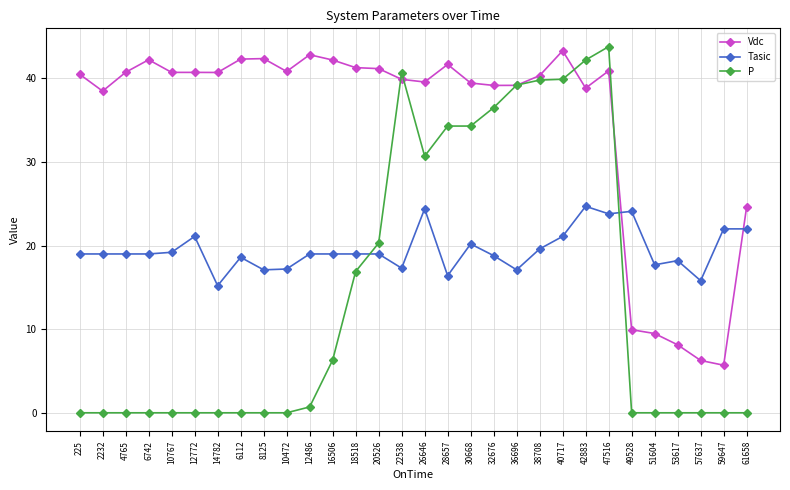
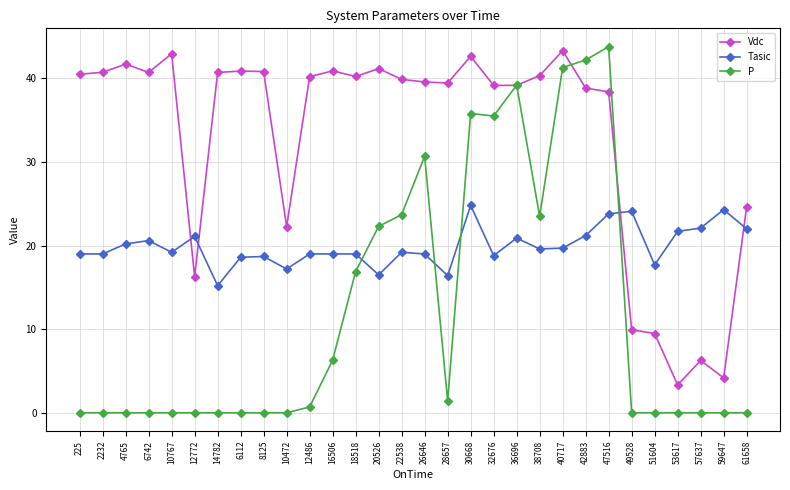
Vdc, 2232: 38 -> 41
Vdc, 4765: 41 -> 42
Tasic, 4765: 19 -> 20
Vdc, 6742: 42 -> 41
Tasic, 6742: 19 -> 21
Vdc, 10767: 41 -> 43
Vdc, 12772: 41 -> 16
Vdc, 6112: 42 -> 41
Vdc, 8125: 42 -> 41
Tasic, 8125: 17 -> 19
Vdc, 10472: 41 -> 22
Vdc, 12486: 43 -> 40
Vdc, 16506: 42 -> 41
Vdc, 18518: 41 -> 40
Tasic, 20526: 19 -> 17
P, 20526: 20 -> 22
Tasic, 22538: 17 -> 19
P, 22538: 41 -> 24
Tasic, 26646: 24 -> 19
Vdc, 28657: 42 -> 39
P, 28657: 34 -> 1
Vdc, 30668: 39 -> 43
Tasic, 30668: 20 -> 25
P, 30668: 34 -> 36
P, 32676: 37 -> 36
Tasic, 36696: 17 -> 21
P, 38708: 40 -> 24
Tasic, 40717: 21 -> 20
P, 40717: 40 -> 41
Tasic, 42883: 25 -> 21
Vdc, 47516: 41 -> 38
Vdc, 53617: 8 -> 3
Tasic, 53617: 18 -> 22
Tasic, 57637: 16 -> 22
Vdc, 59647: 6 -> 4
Tasic, 59647: 22 -> 24
